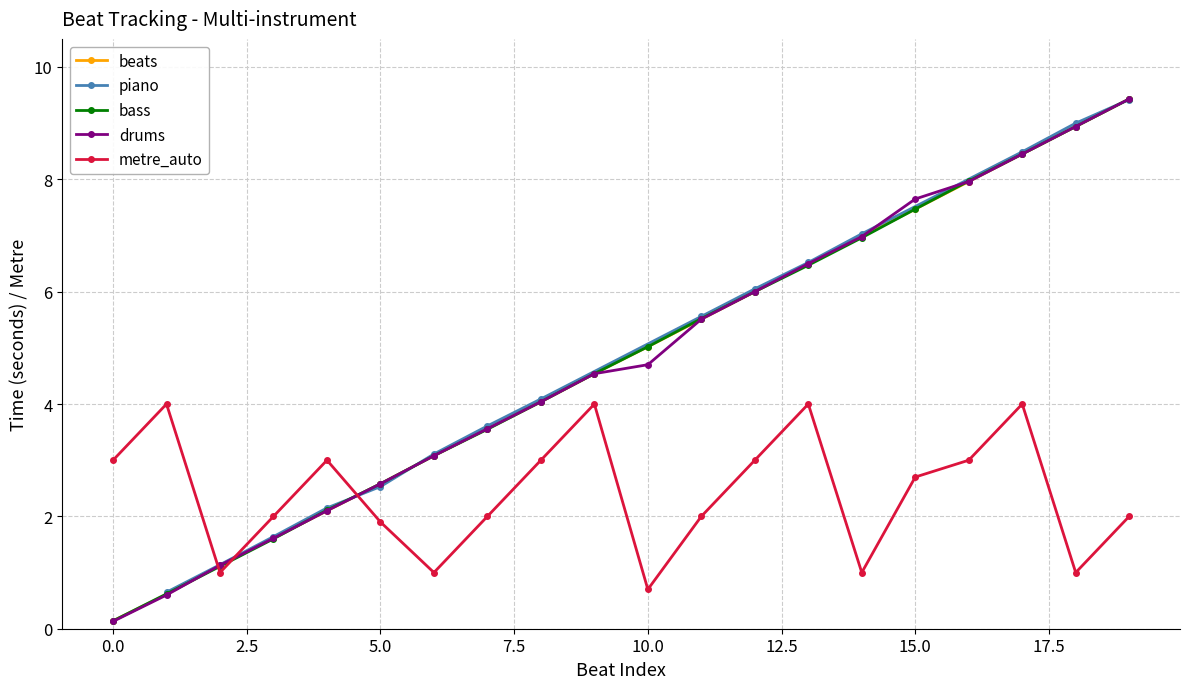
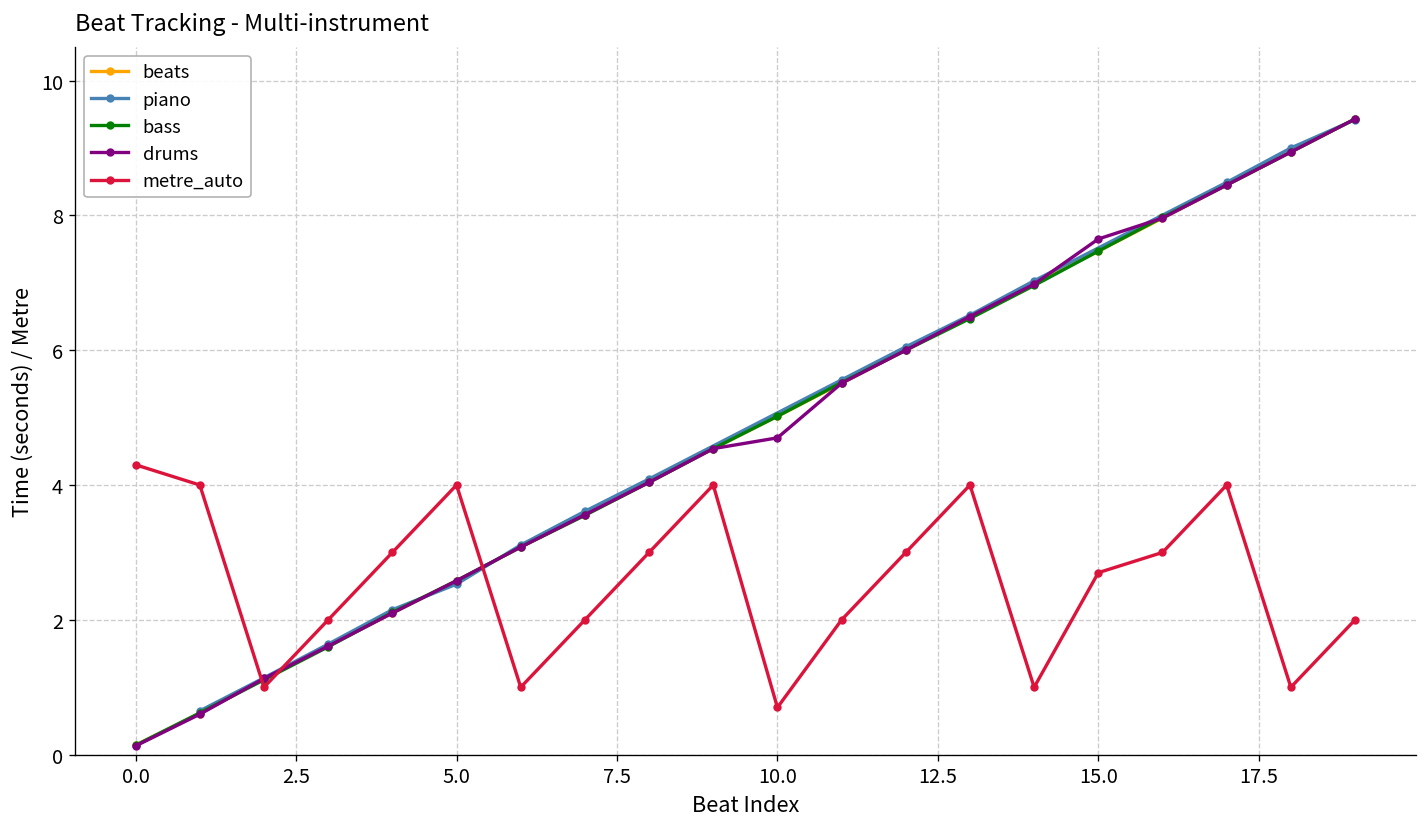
metre_auto, 0.0: 3.0 -> 4.3
metre_auto, 5.0: 1.9 -> 4.0
